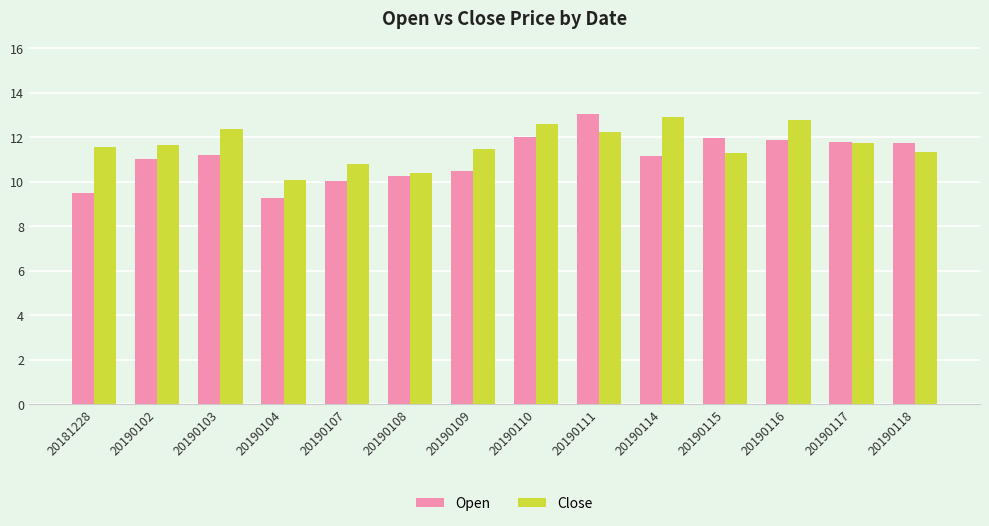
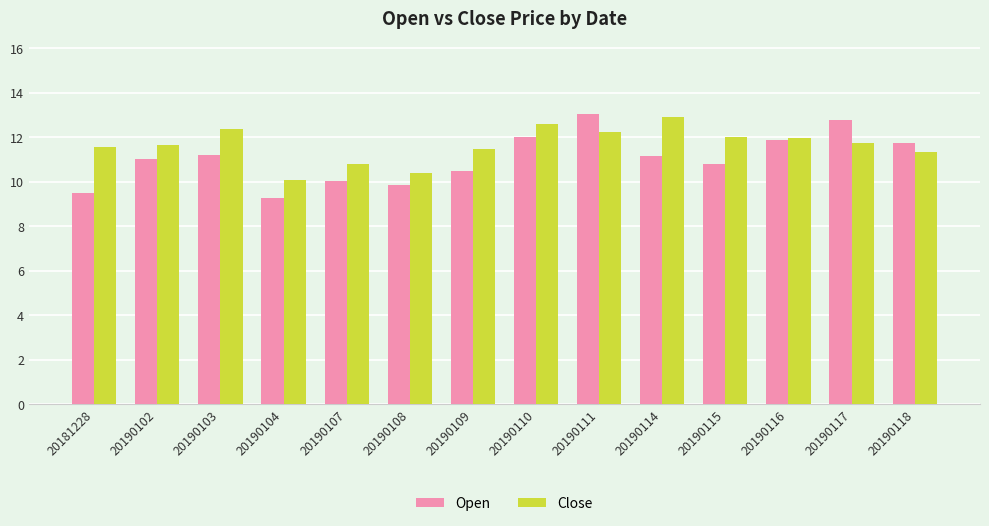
Open, 20190108: 10.3 -> 9.8
Open, 20190115: 12.0 -> 10.8
Close, 20190115: 11.3 -> 12.0
Close, 20190116: 12.8 -> 11.9
Open, 20190117: 11.8 -> 12.8
